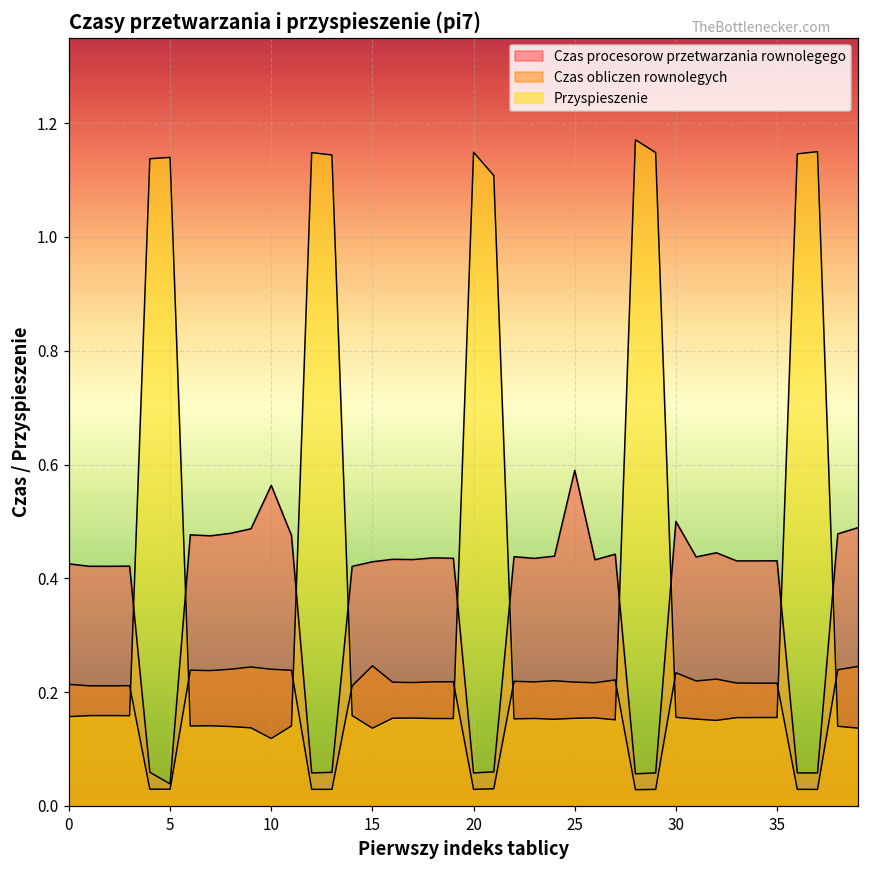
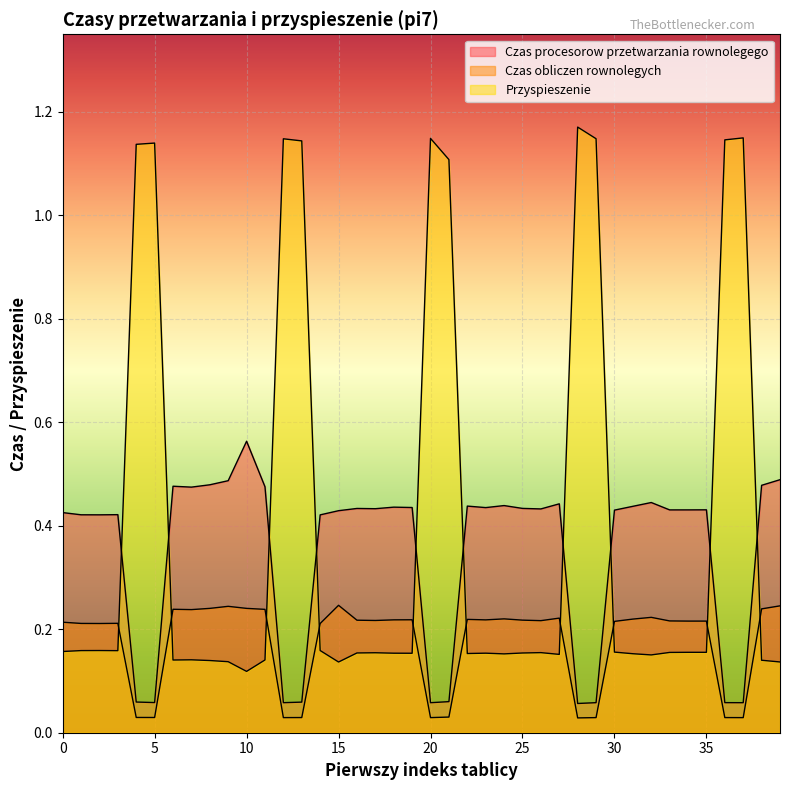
Czas procesorow przetwarzania rownolegego, 5: 0.04 -> 0.06
Czas procesorow przetwarzania rownolegego, 25: 0.59 -> 0.43
Czas procesorow przetwarzania rownolegego, 30: 0.50 -> 0.43
Czas obliczen rownolegych, 30: 0.23 -> 0.22
